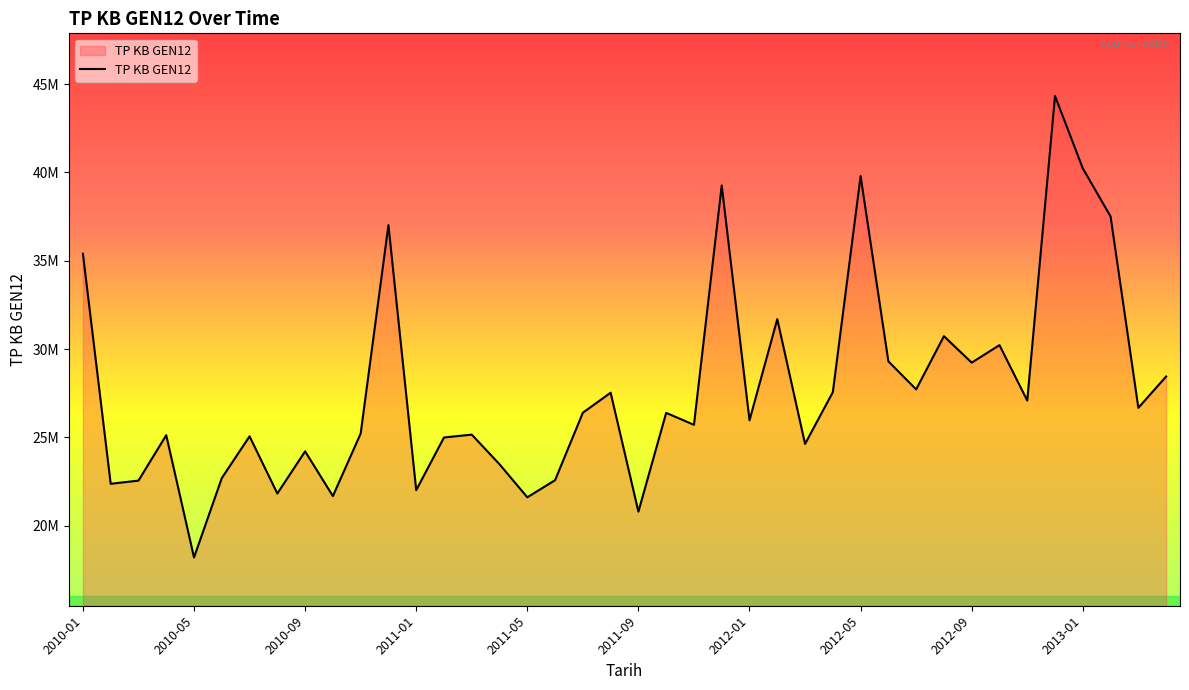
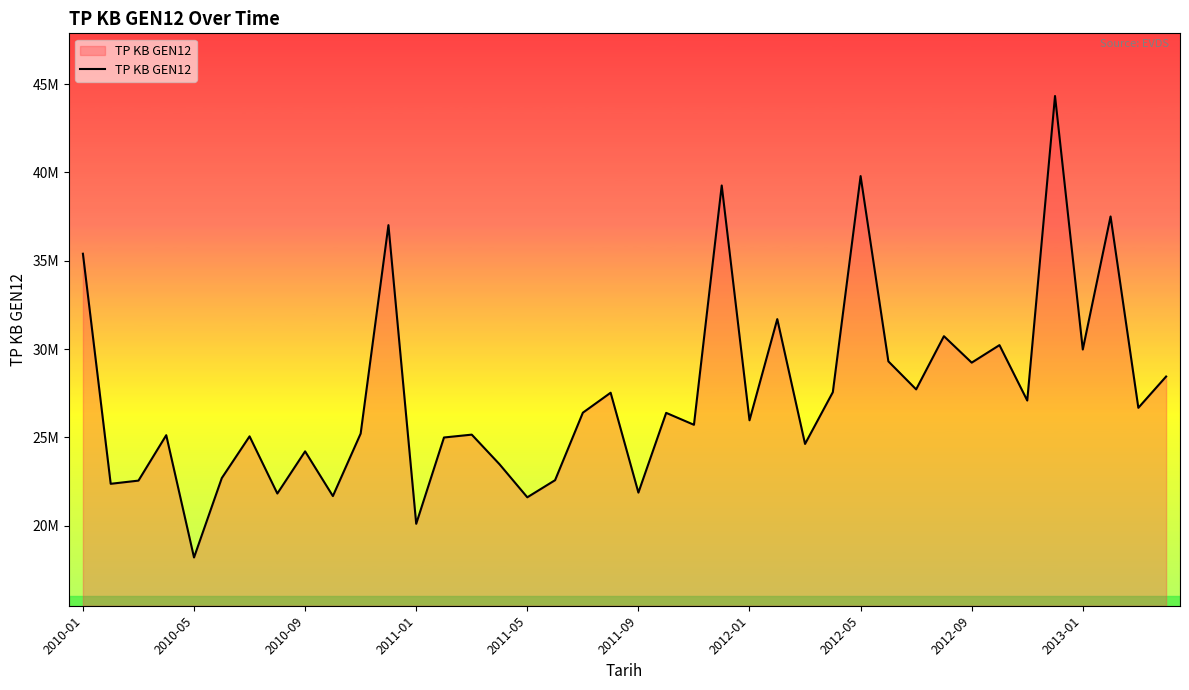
2011-01: 22000000 -> 20100000
2011-09: 20800000 -> 21900000
2013-01: 40200000 -> 30000000
